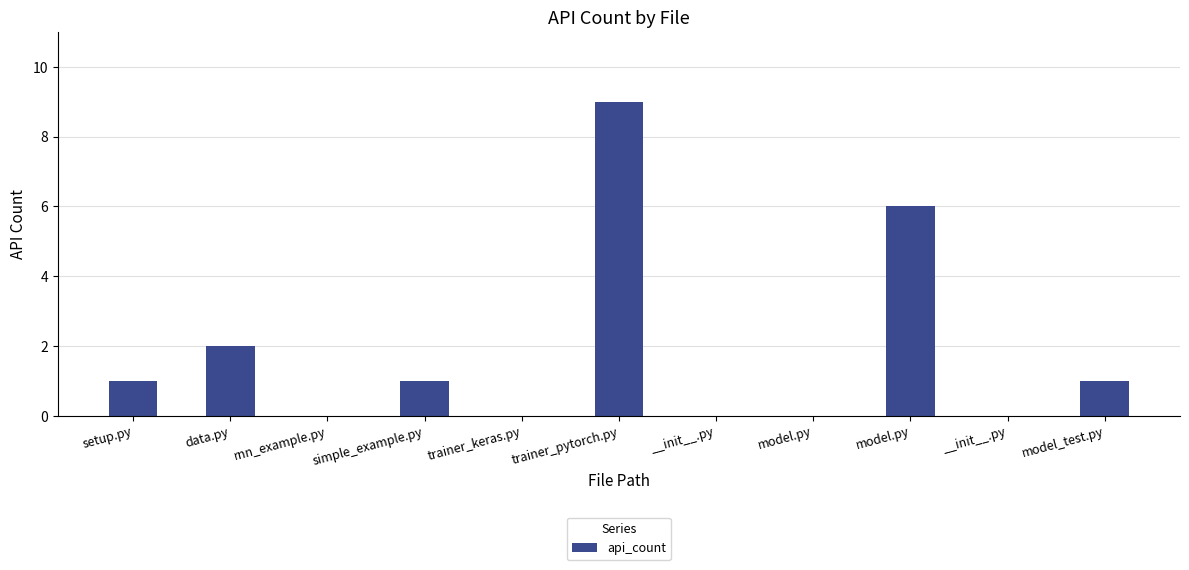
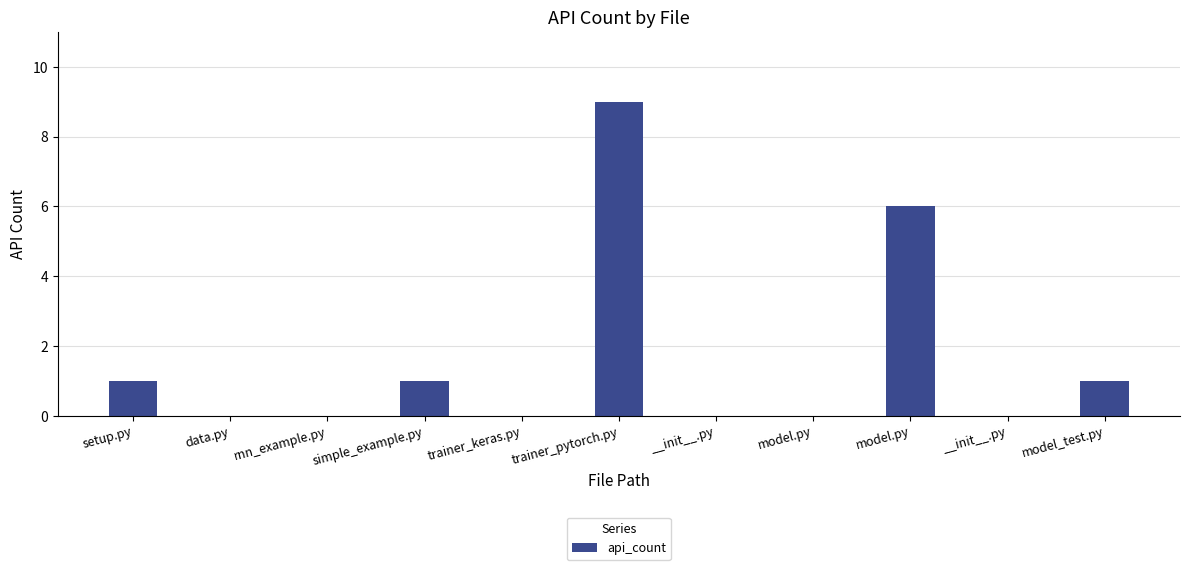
data.py: 2 -> 0
